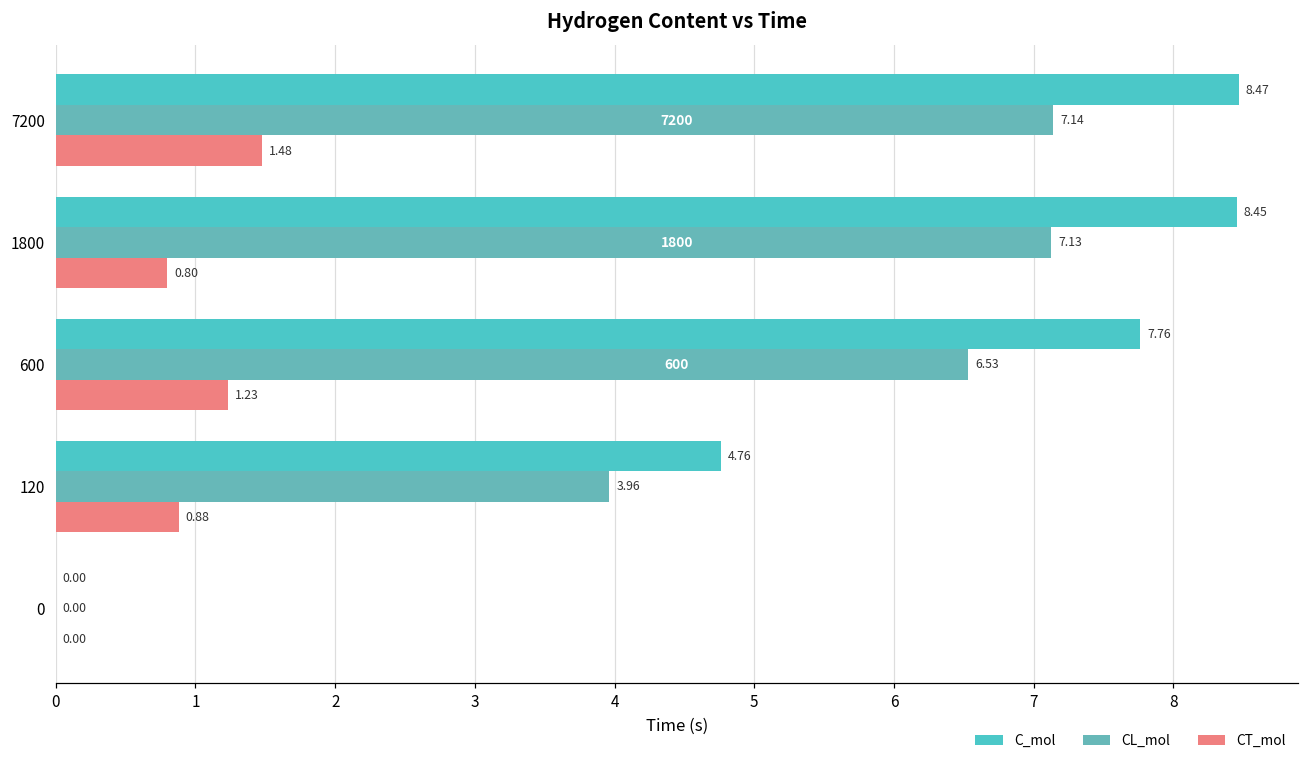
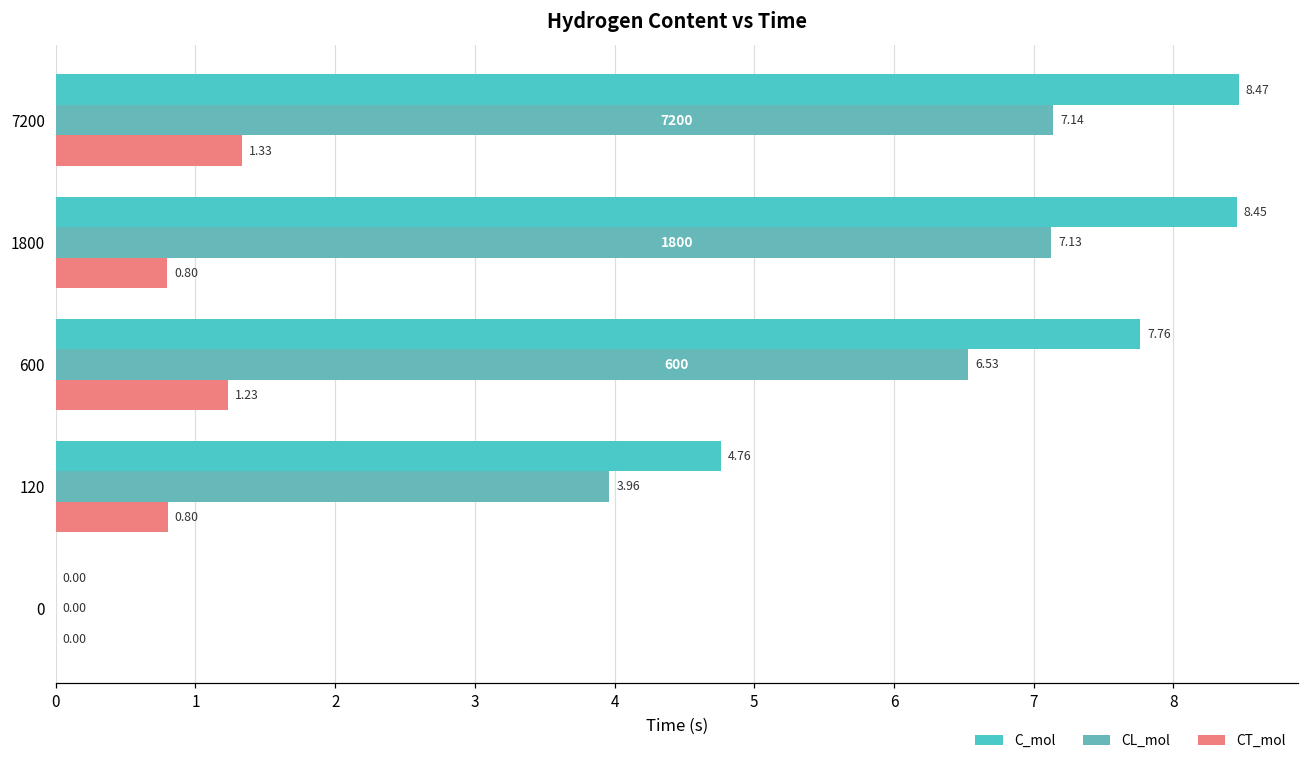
CT_mol, 7200: 1.48 -> 1.33
CT_mol, 120: 0.88 -> 0.80
